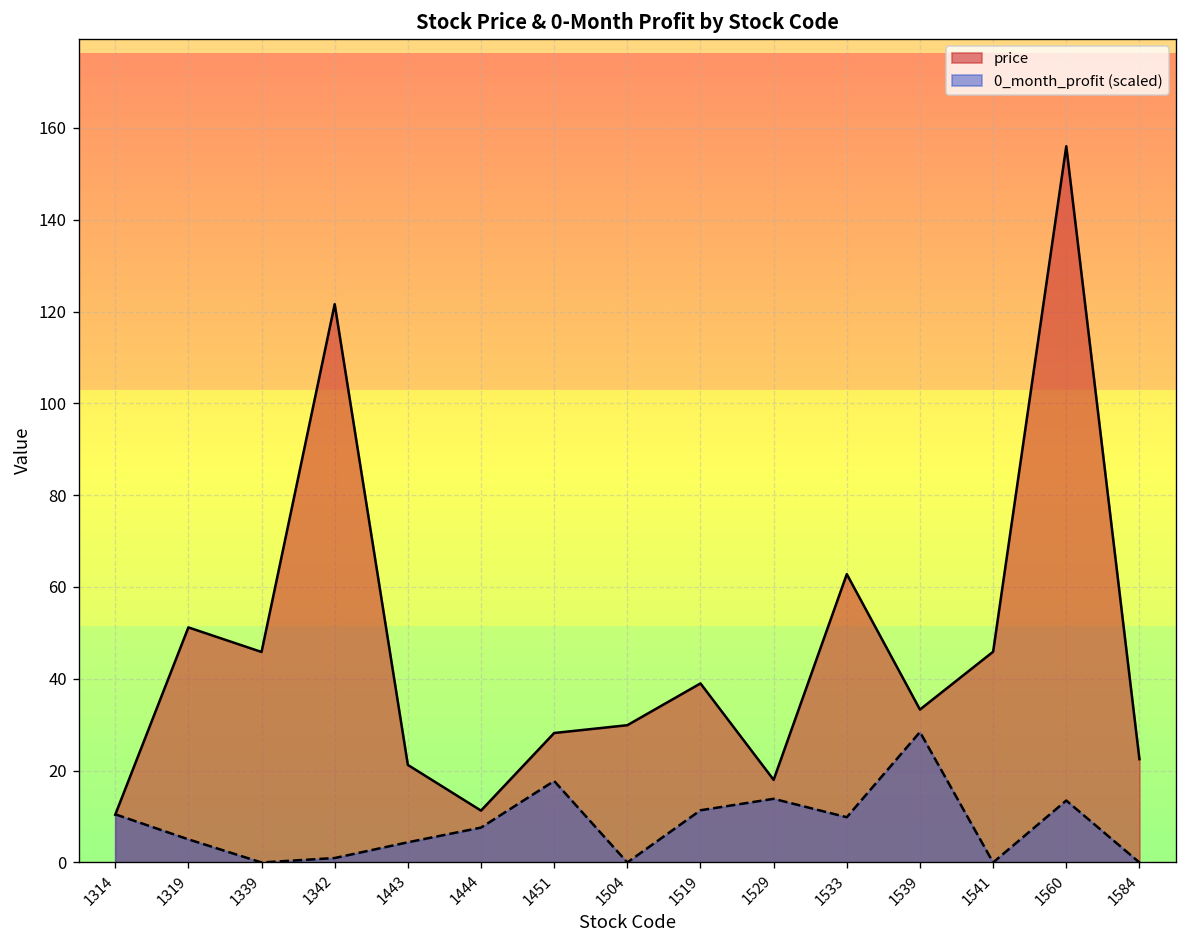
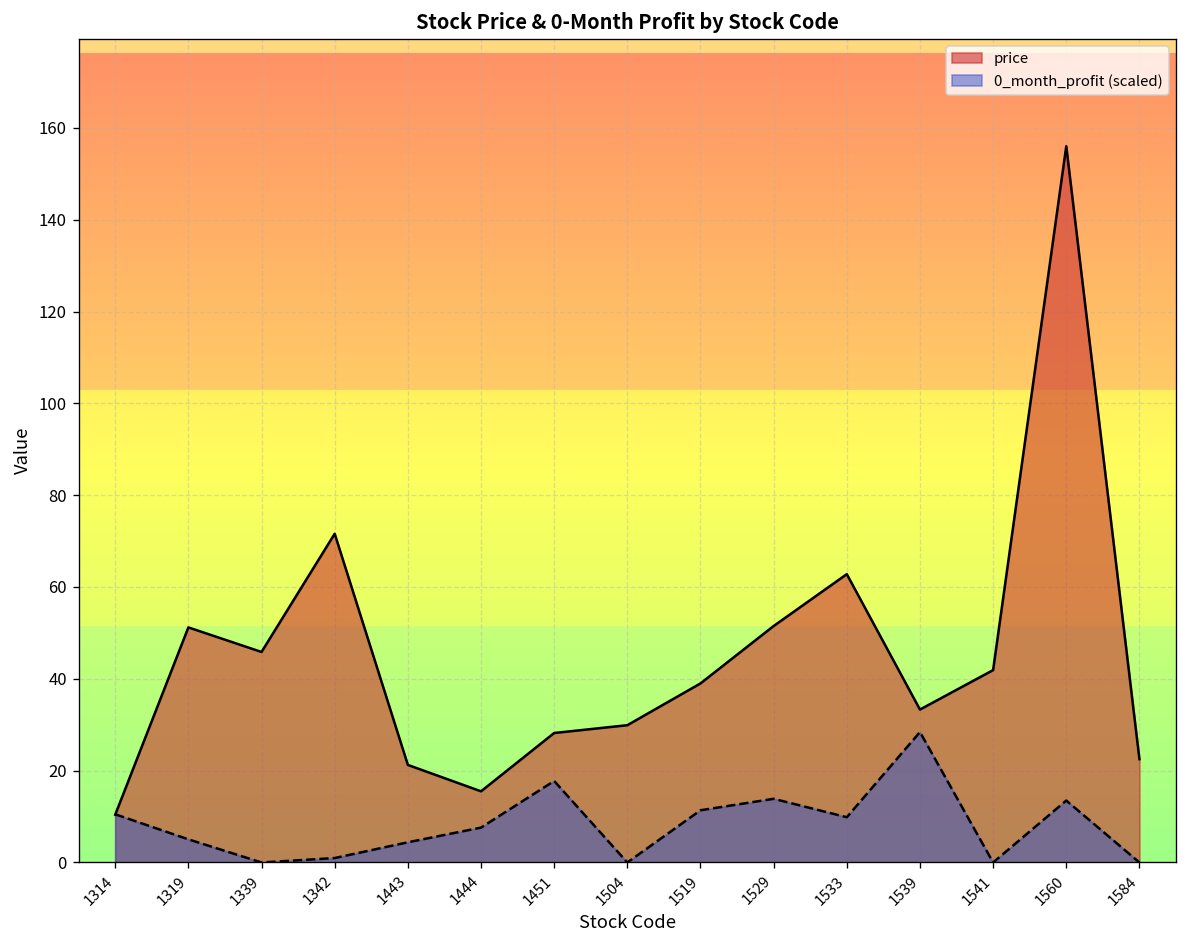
price, 1342: 122 -> 72
price, 1444: 11 -> 16
price, 1529: 18 -> 52
price, 1541: 46 -> 42
